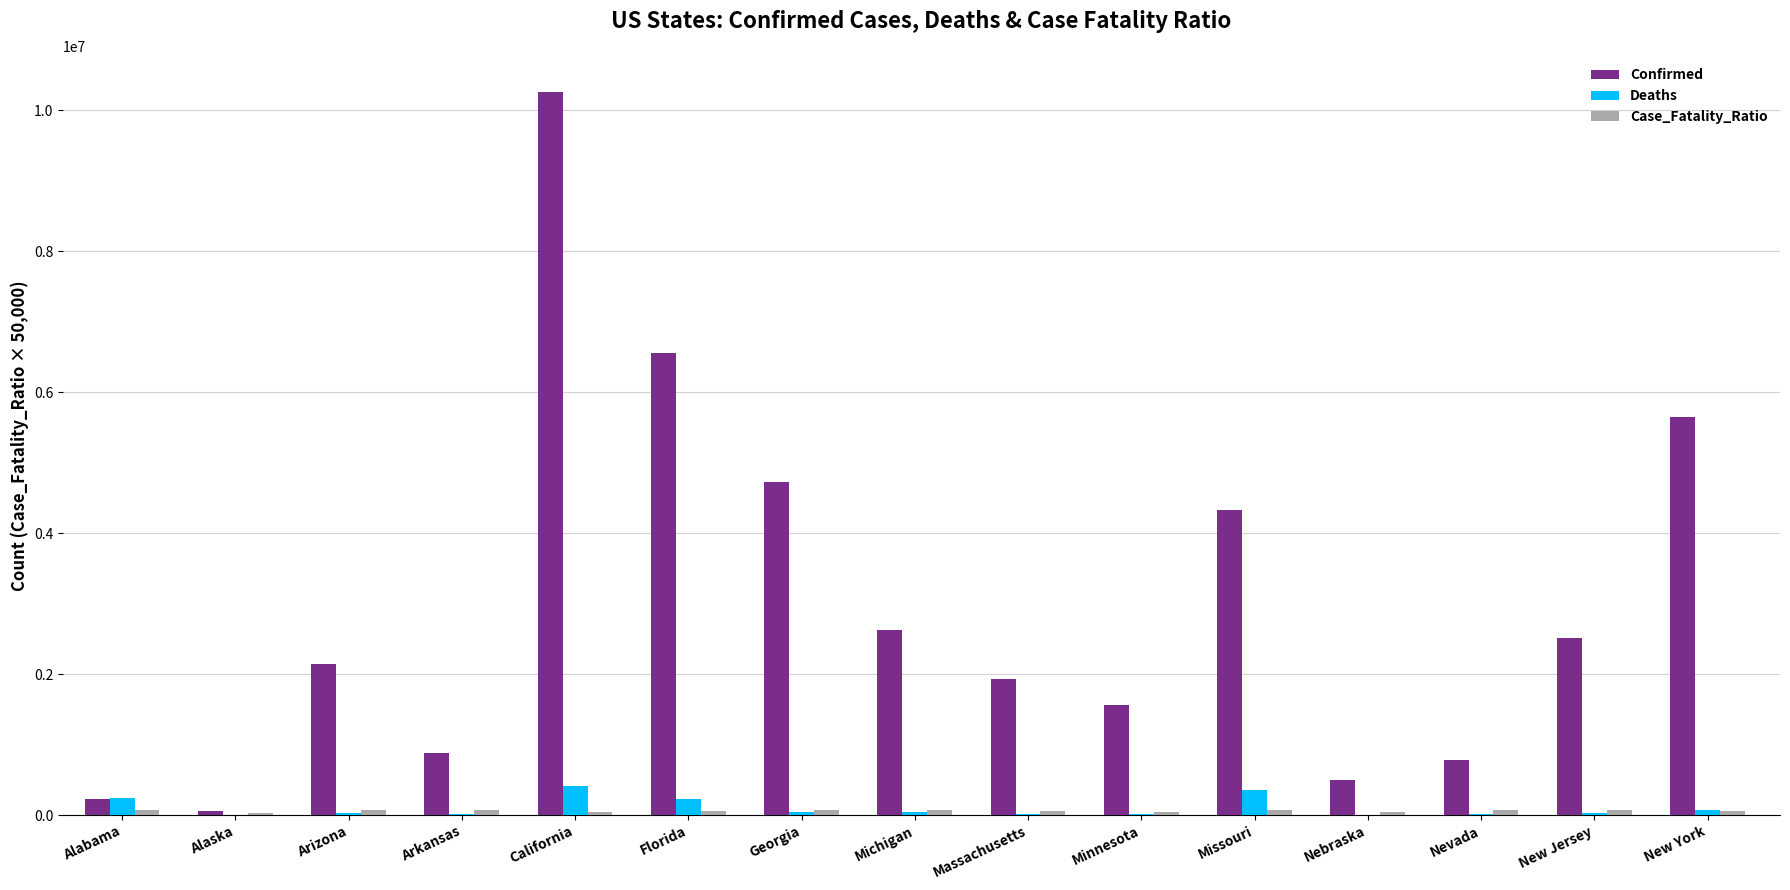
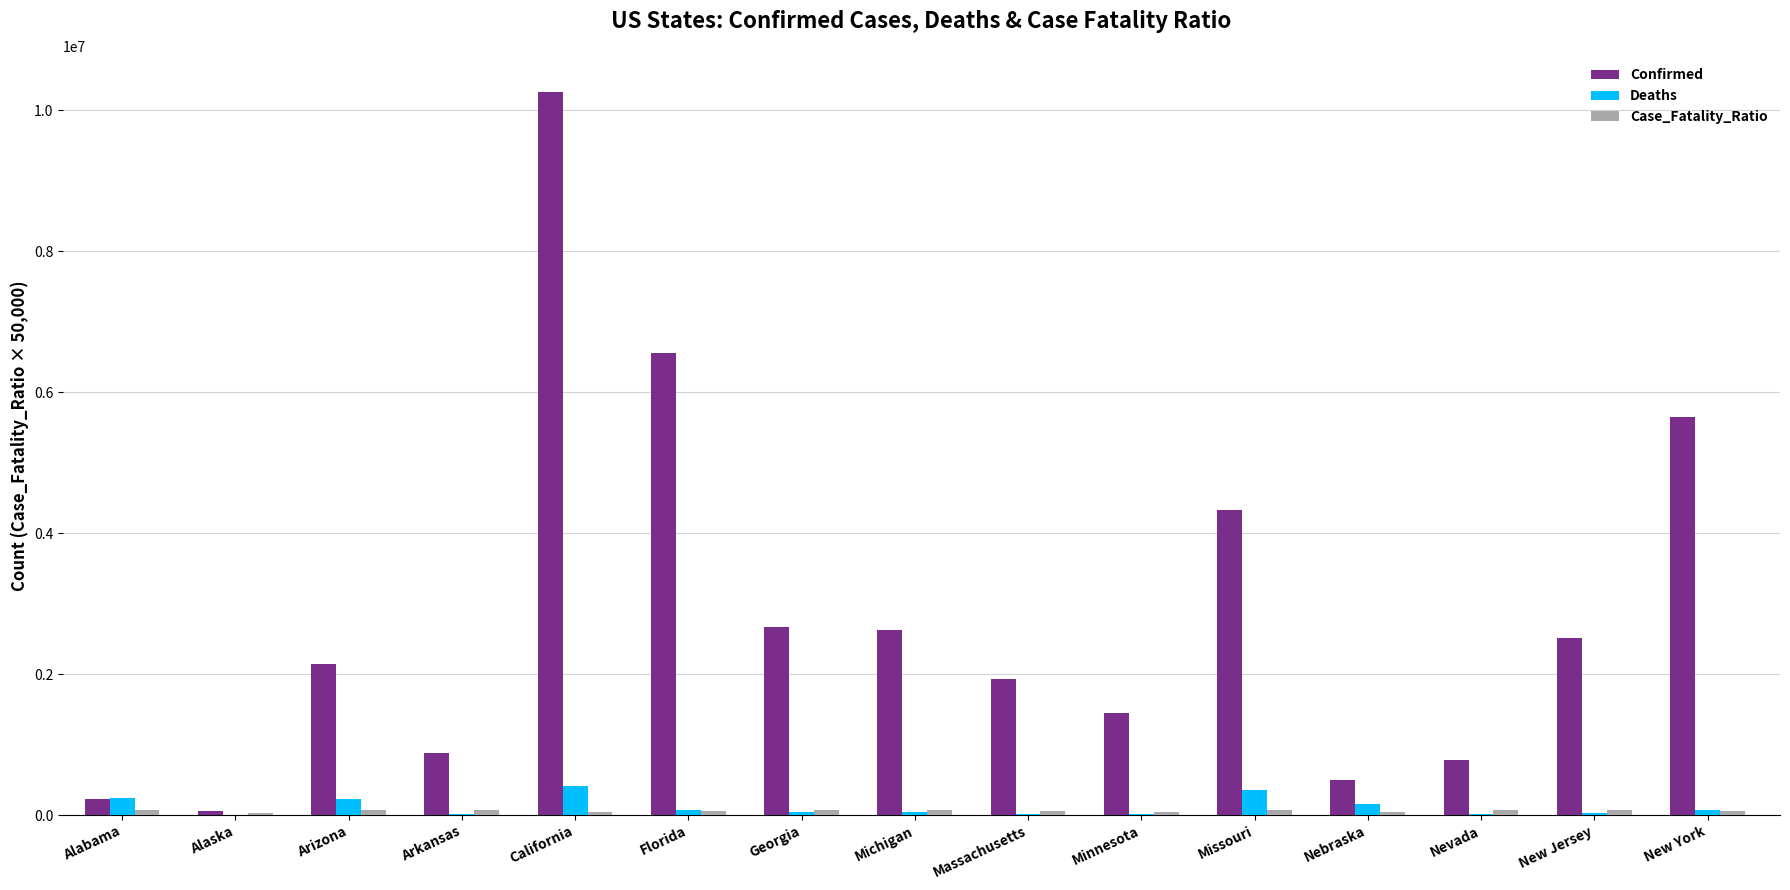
Deaths, Arizona: 0 -> 200000
Deaths, Florida: 200000 -> 100000
Confirmed, Georgia: 4700000 -> 2700000
Confirmed, Minnesota: 1600000 -> 1400000
Deaths, Nebraska: 0 -> 200000
